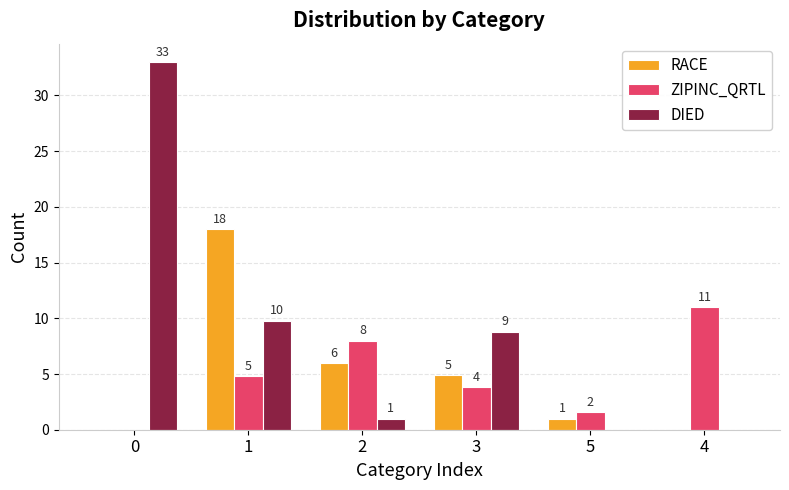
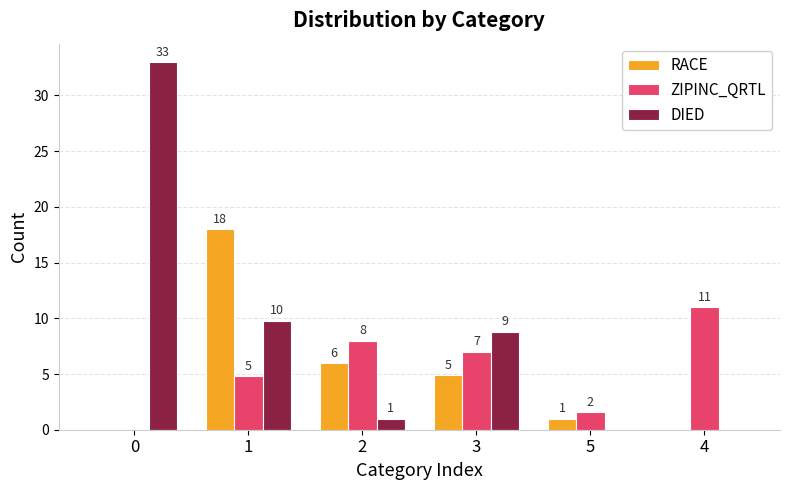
ZIPINC_QRTL, 3: 4 -> 7
